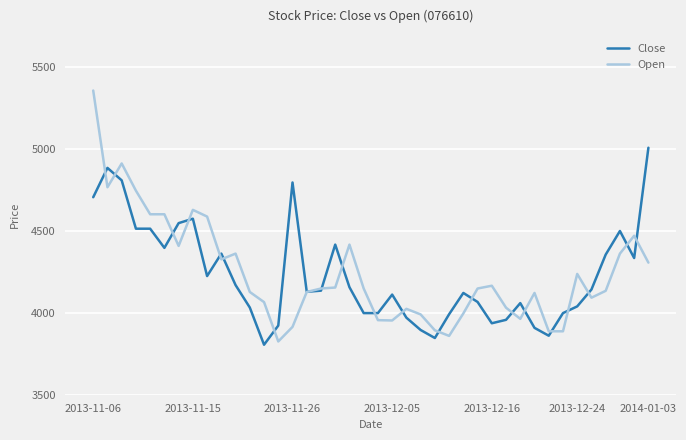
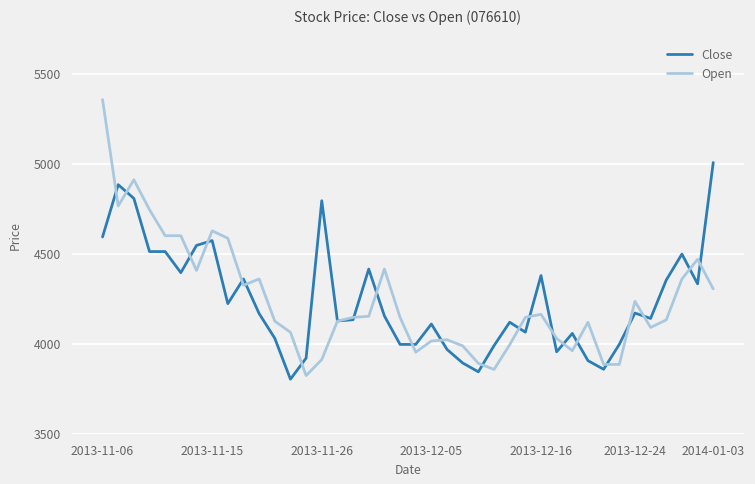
Close, 2013-11-06: 4710 -> 4590
Open, 2013-12-05: 3950 -> 4020
Close, 2013-12-16: 3940 -> 4380
Close, 2013-12-24: 4040 -> 4170
